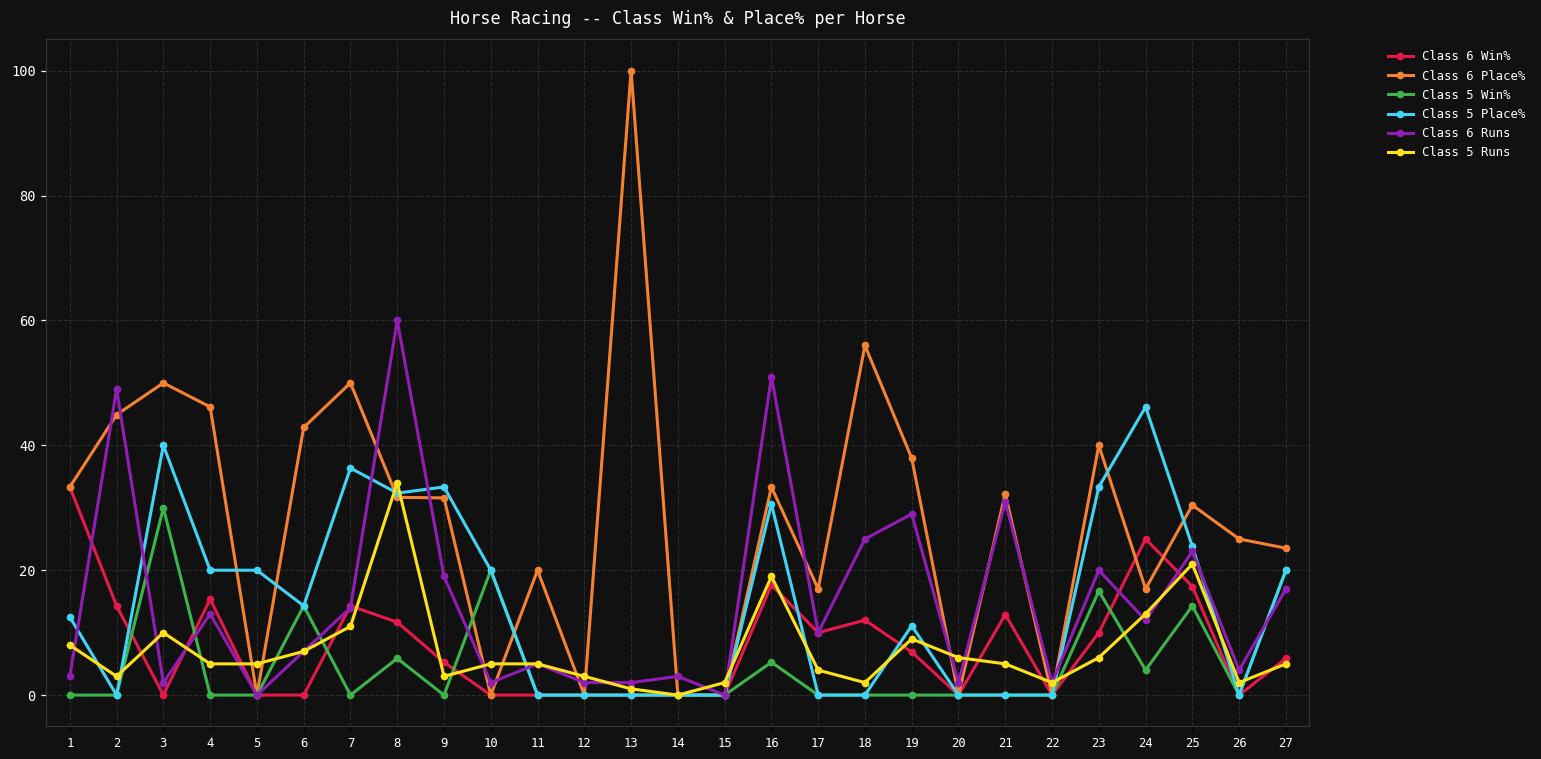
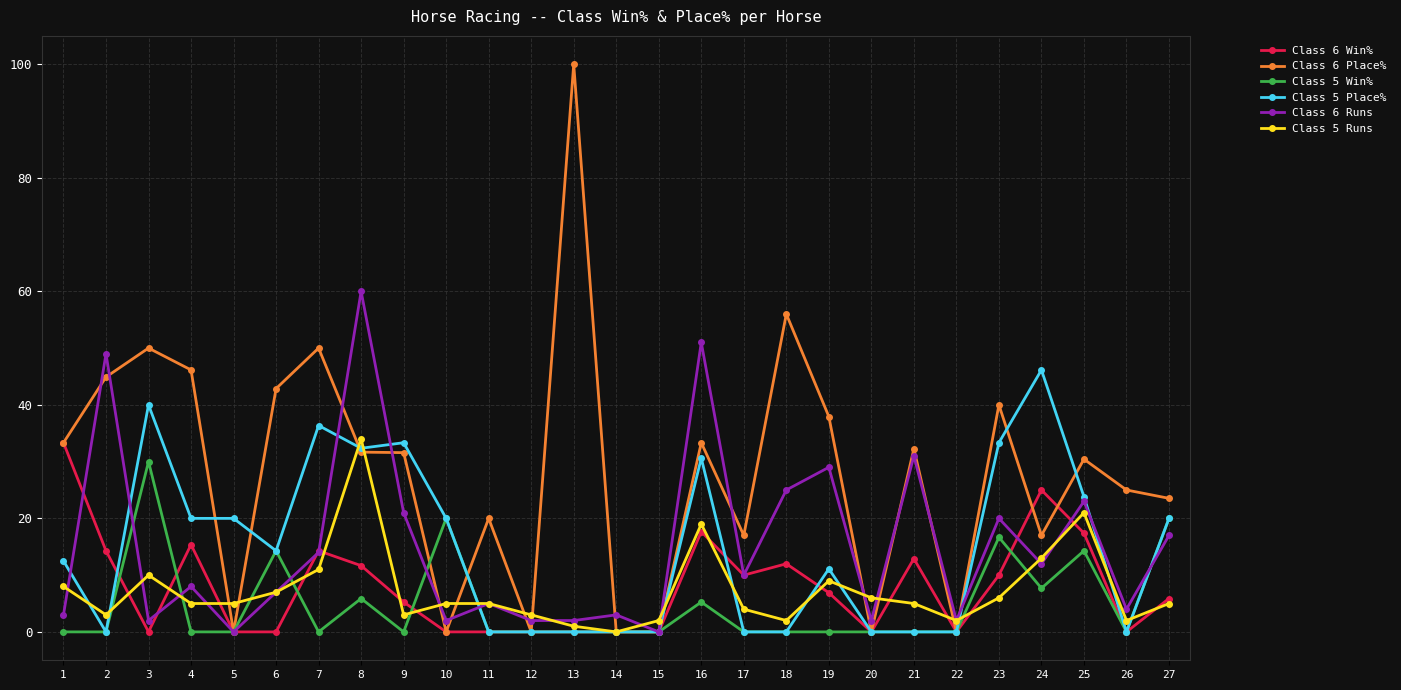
Class 6 Runs, 4: 13 -> 8
Class 6 Runs, 9: 19 -> 21
Class 5 Win%, 24: 4 -> 8
